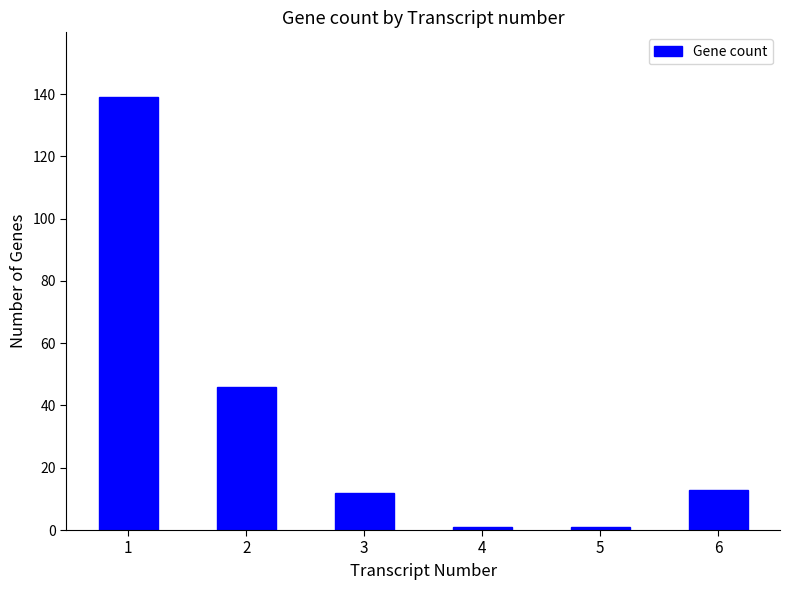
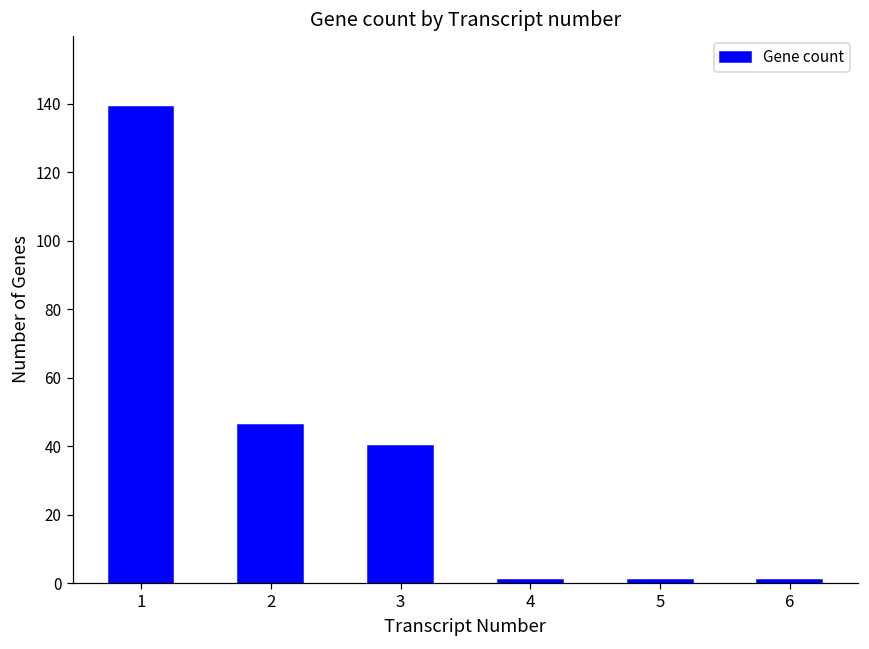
3: 12 -> 40
6: 13 -> 1
